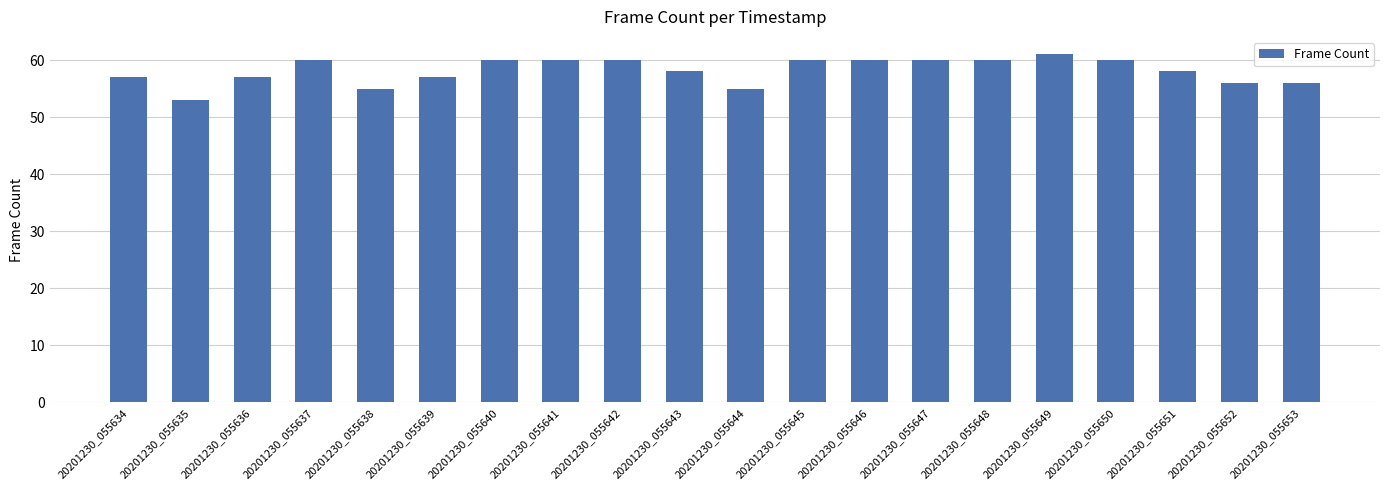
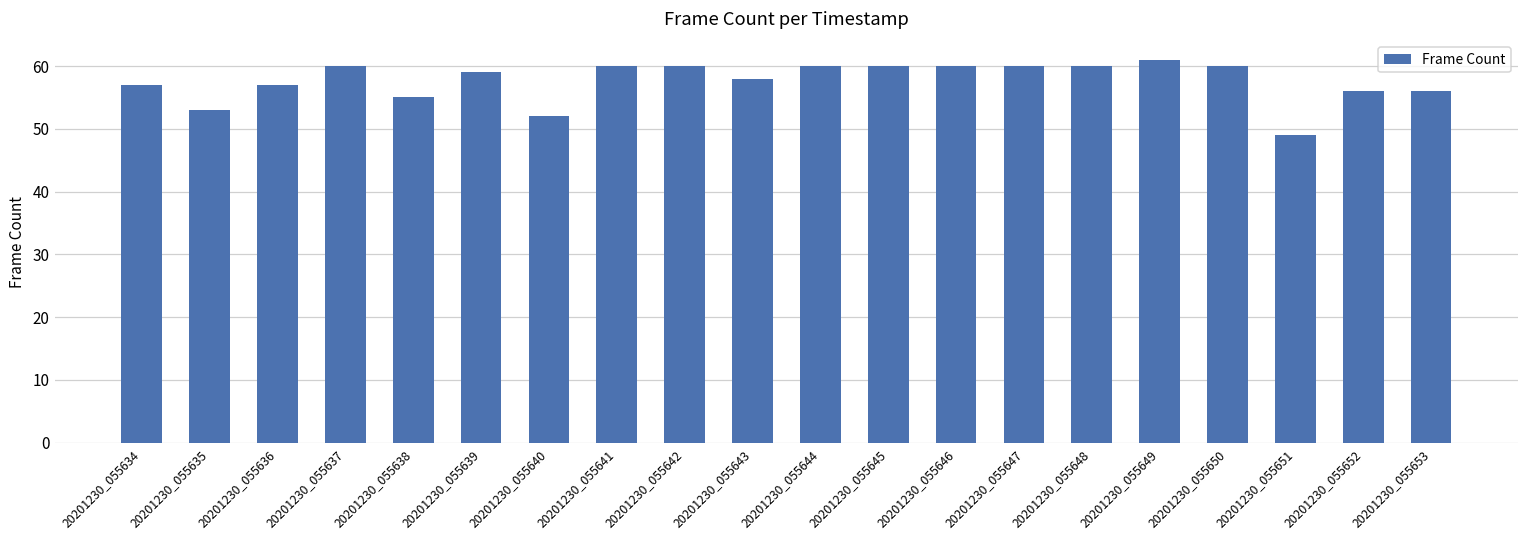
20201230_055639: 57 -> 59
20201230_055640: 60 -> 52
20201230_055644: 55 -> 60
20201230_055651: 58 -> 49
